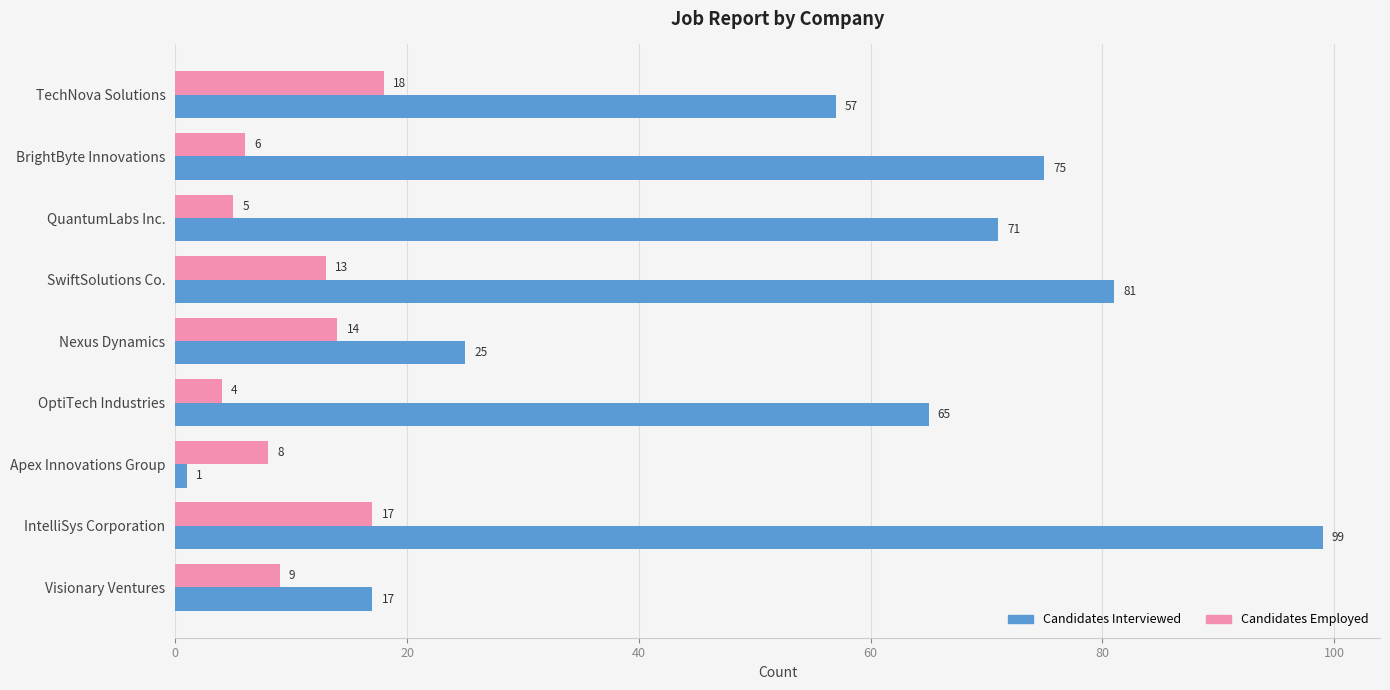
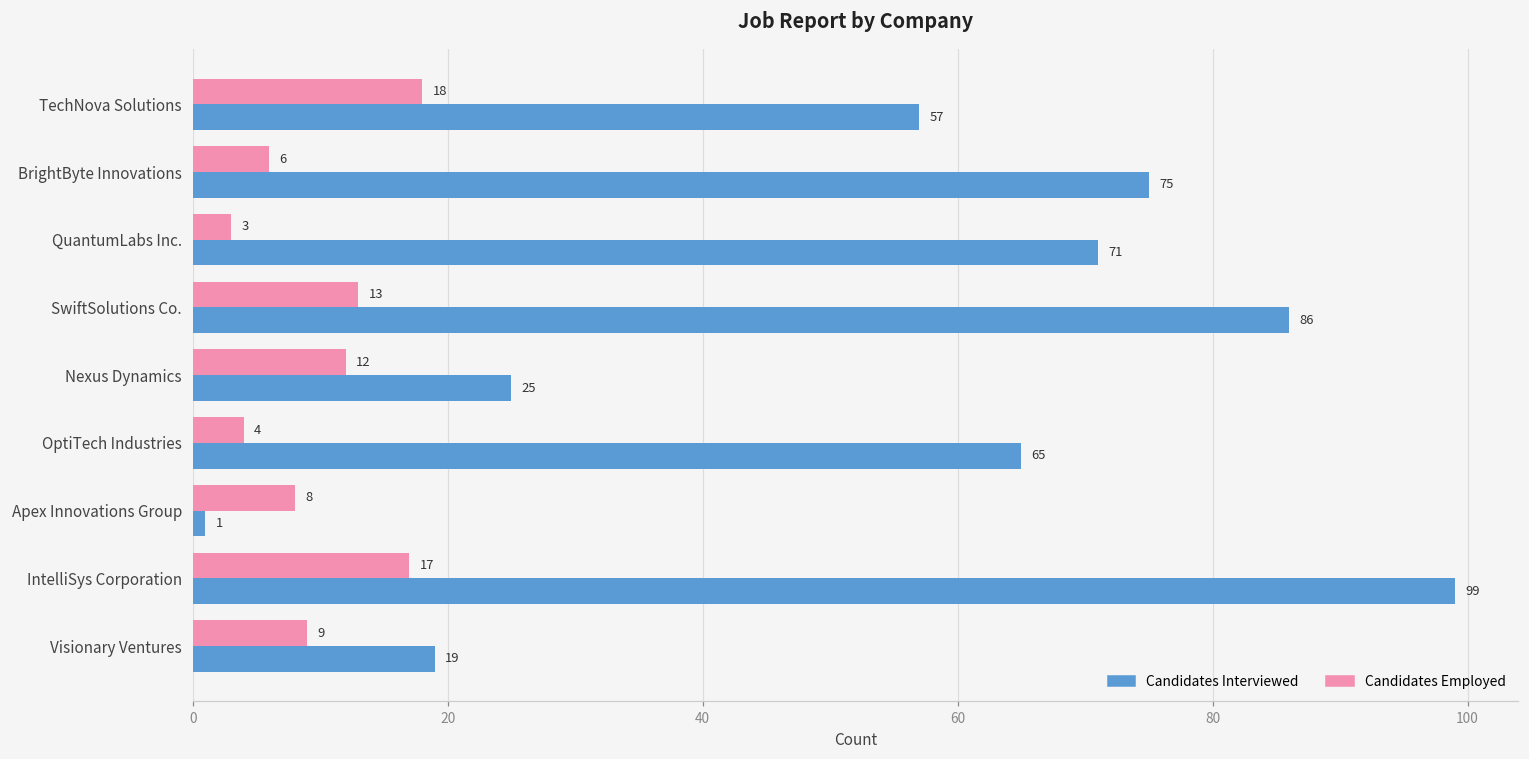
Candidates Employed, QuantumLabs Inc.: 5 -> 3
Candidates Interviewed, SwiftSolutions Co.: 81 -> 86
Candidates Employed, Nexus Dynamics: 14 -> 12
Candidates Interviewed, Visionary Ventures: 17 -> 19
